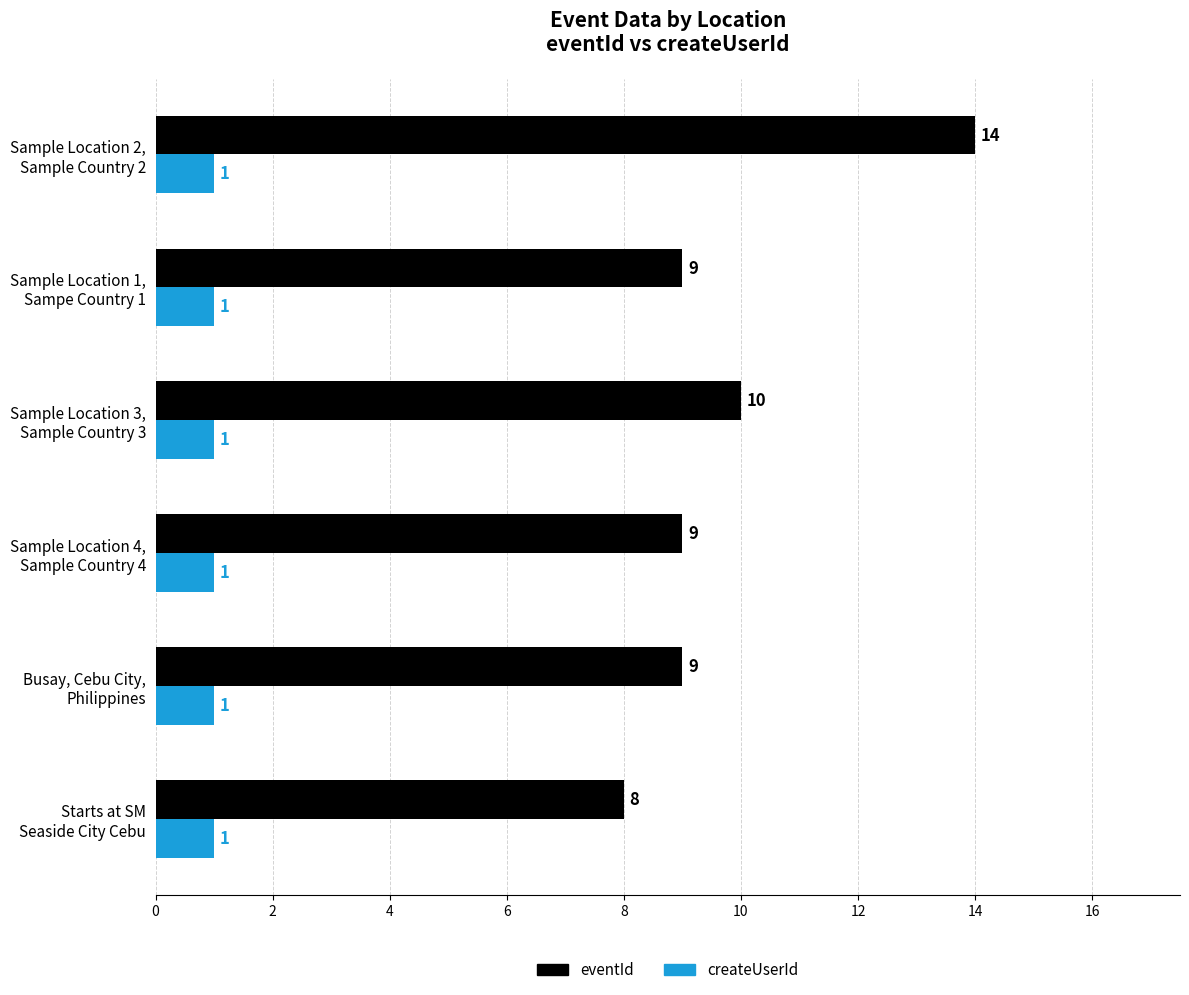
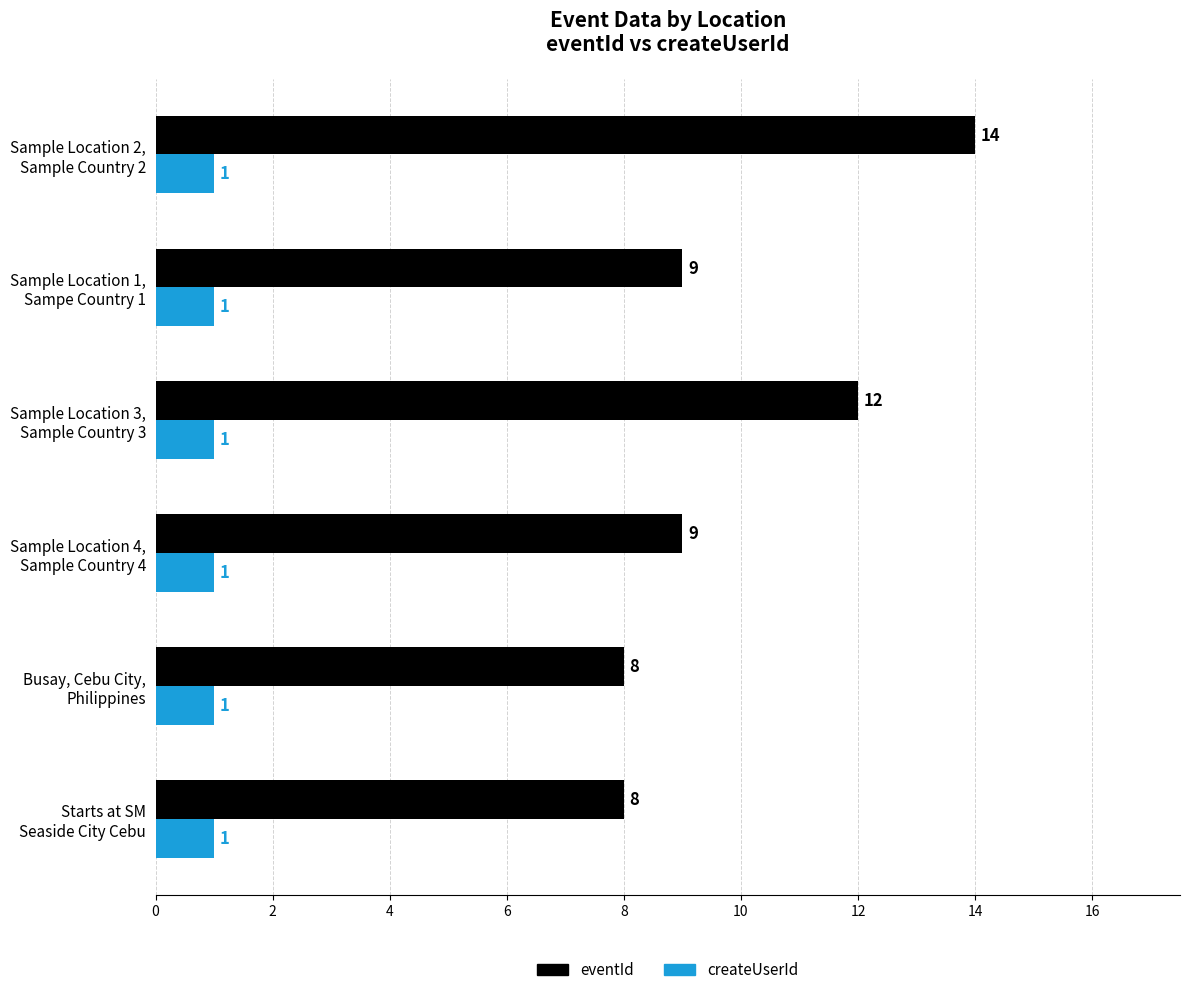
eventId, Sample Location 3, Sample Country 3: 10 -> 12
eventId, Busay, Cebu City, Philippines: 9 -> 8
